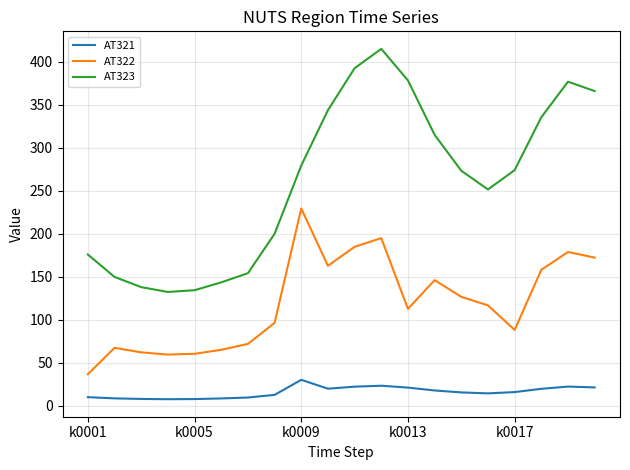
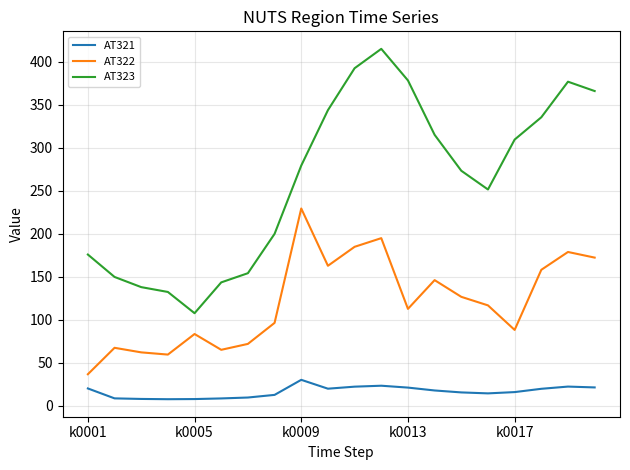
AT321, k0001: 10 -> 20
AT322, k0005: 60 -> 80
AT323, k0005: 130 -> 110
AT323, k0017: 270 -> 310
